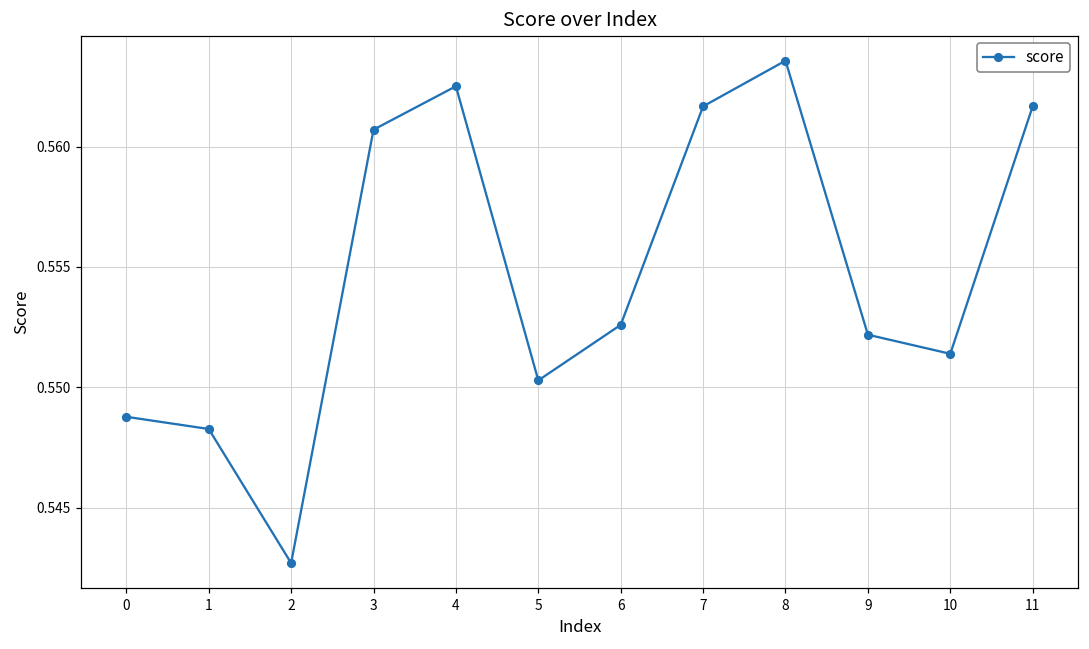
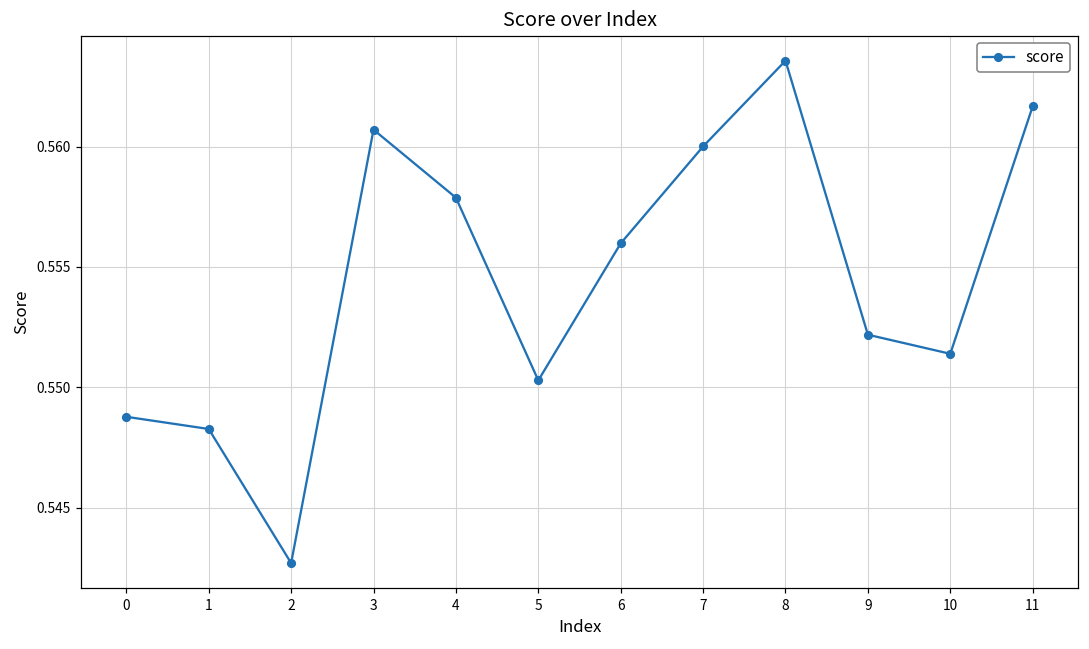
4: 0.5625 -> 0.5579
6: 0.5526 -> 0.5560
7: 0.5617 -> 0.5600
